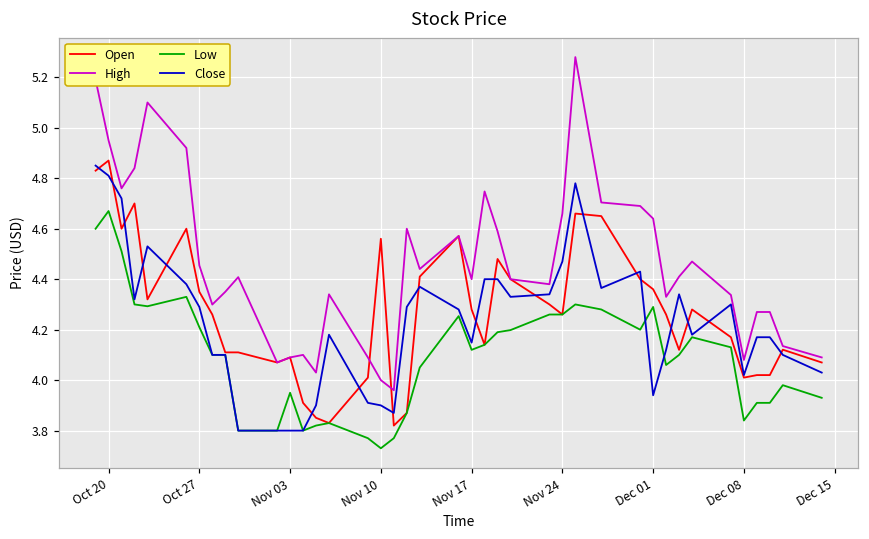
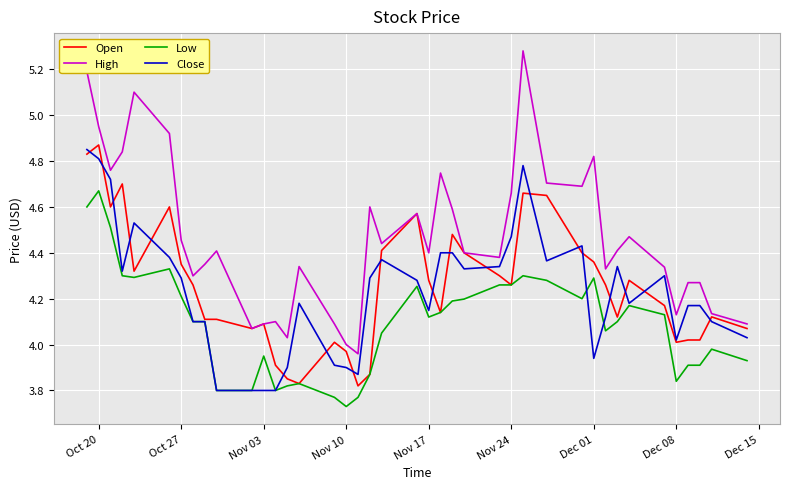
Open, Nov 10: 4.56 -> 3.97
High, Dec 01: 4.64 -> 4.82
High, Dec 08: 4.08 -> 4.13
